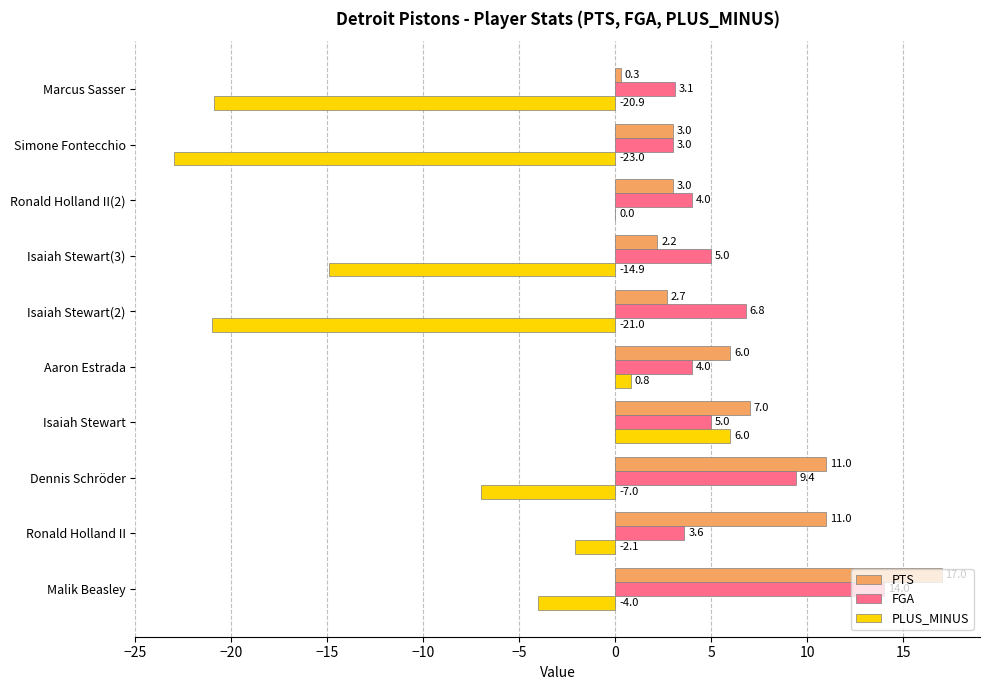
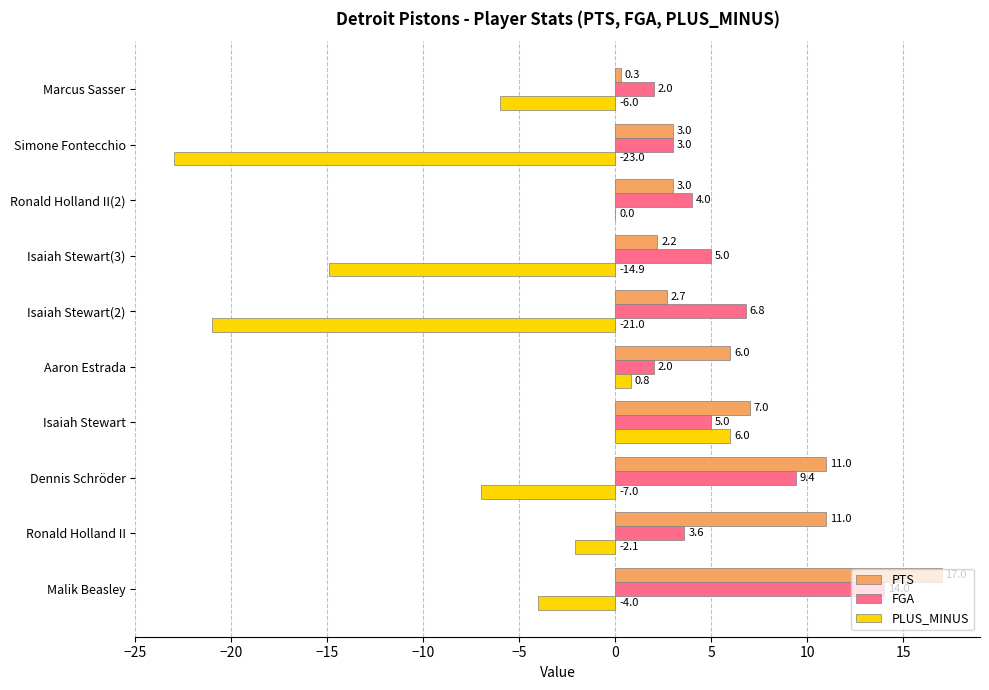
FGA, Marcus Sasser: 3.1 -> 2.0
PLUS_MINUS, Marcus Sasser: -20.9 -> -6.0
FGA, Aaron Estrada: 4.0 -> 2.0
